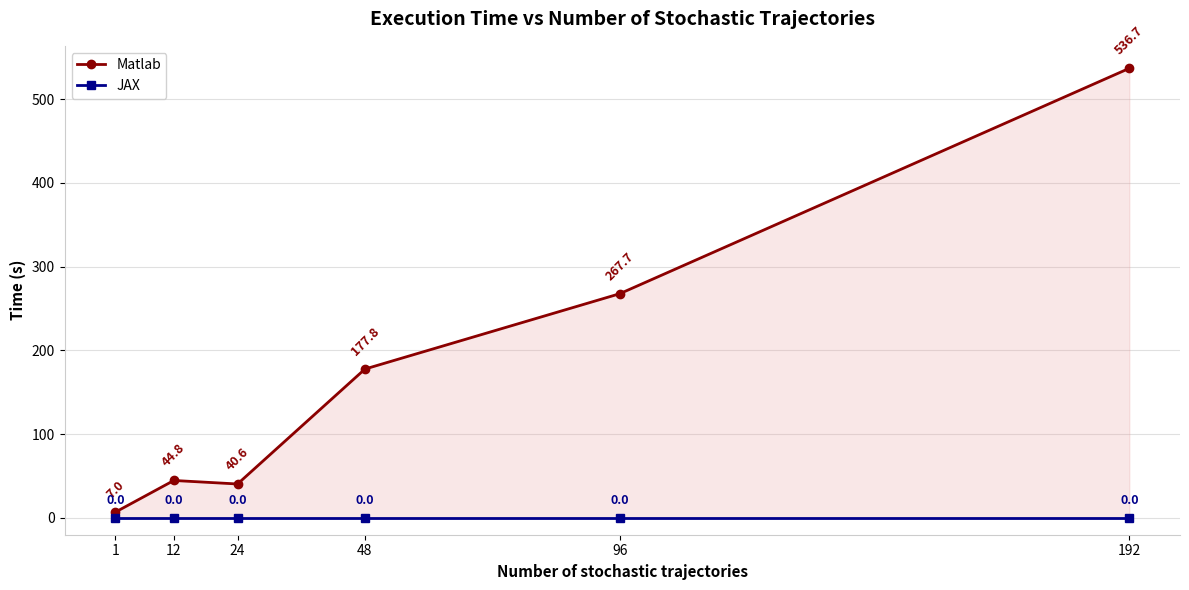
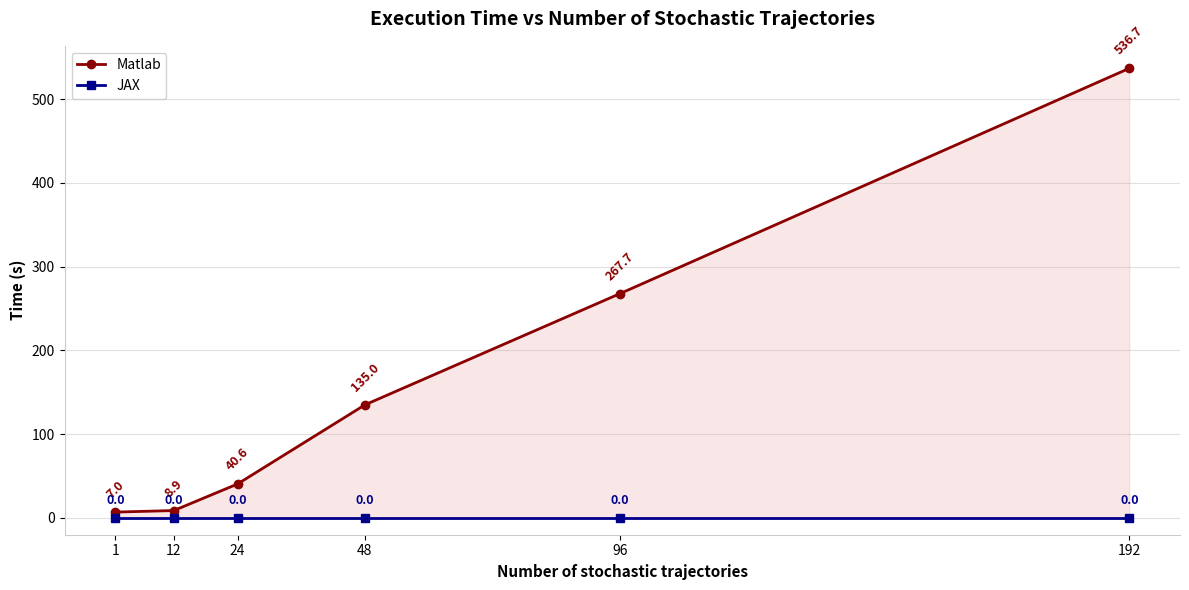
Matlab, 12: 44.8 -> 8.9
Matlab, 48: 177.8 -> 135.0
